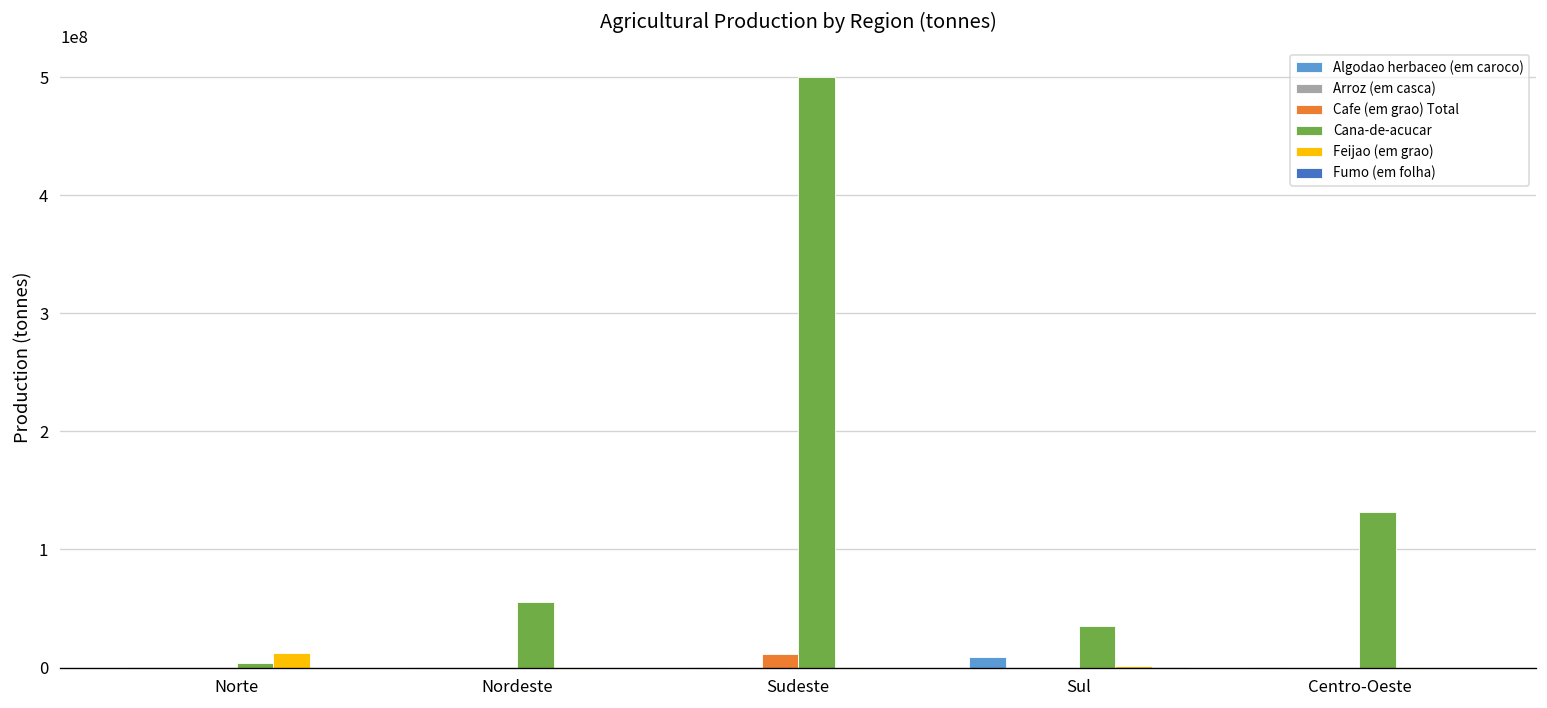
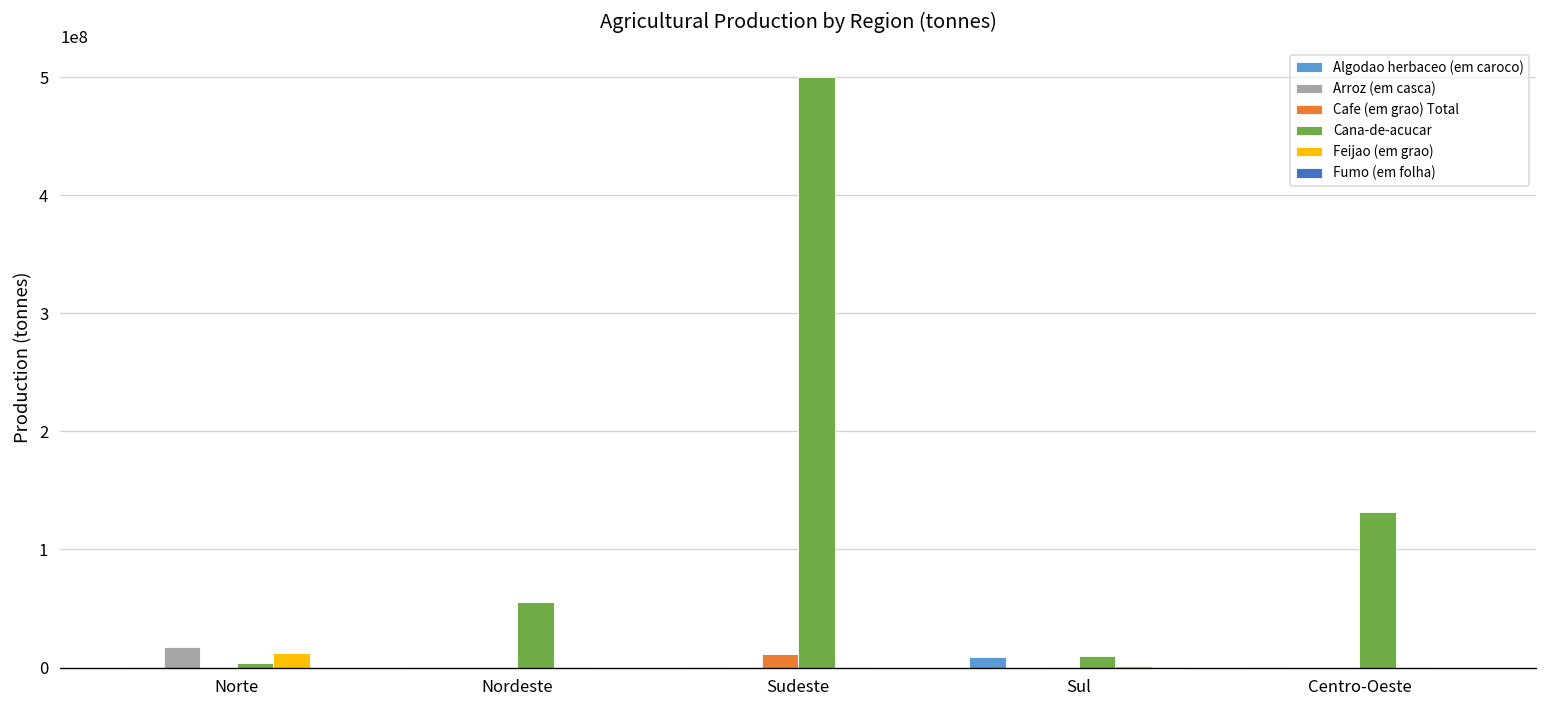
Arroz (em casca), Norte: 0 -> 20000000
Cana-de-acucar, Sul: 40000000 -> 10000000
